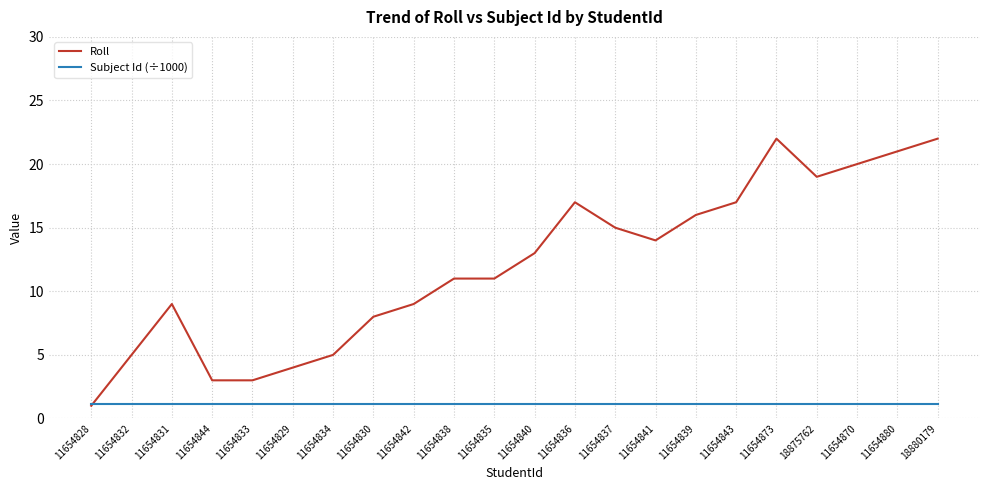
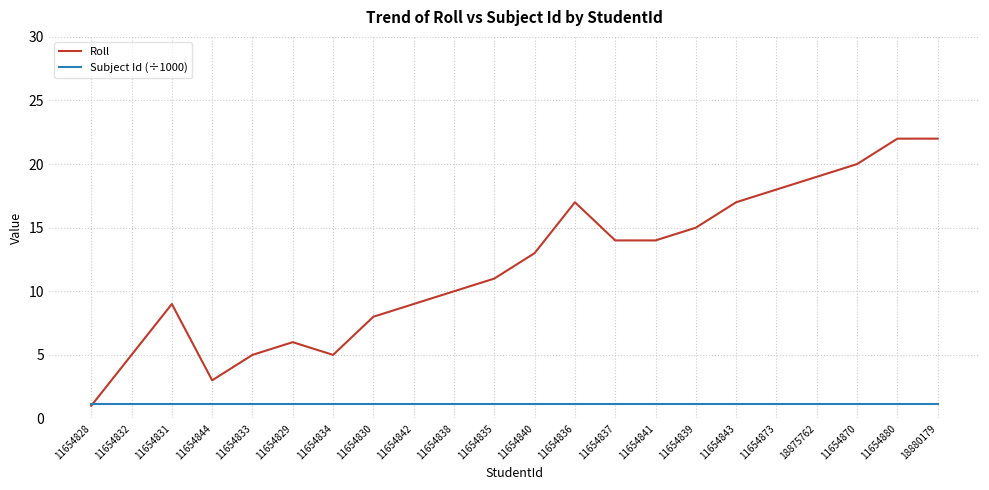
Roll, 11654833: 3 -> 5
Roll, 11654829: 4 -> 6
Roll, 11654838: 11 -> 10
Roll, 11654837: 15 -> 14
Roll, 11654839: 16 -> 15
Roll, 11654873: 22 -> 18
Roll, 11654880: 21 -> 22
